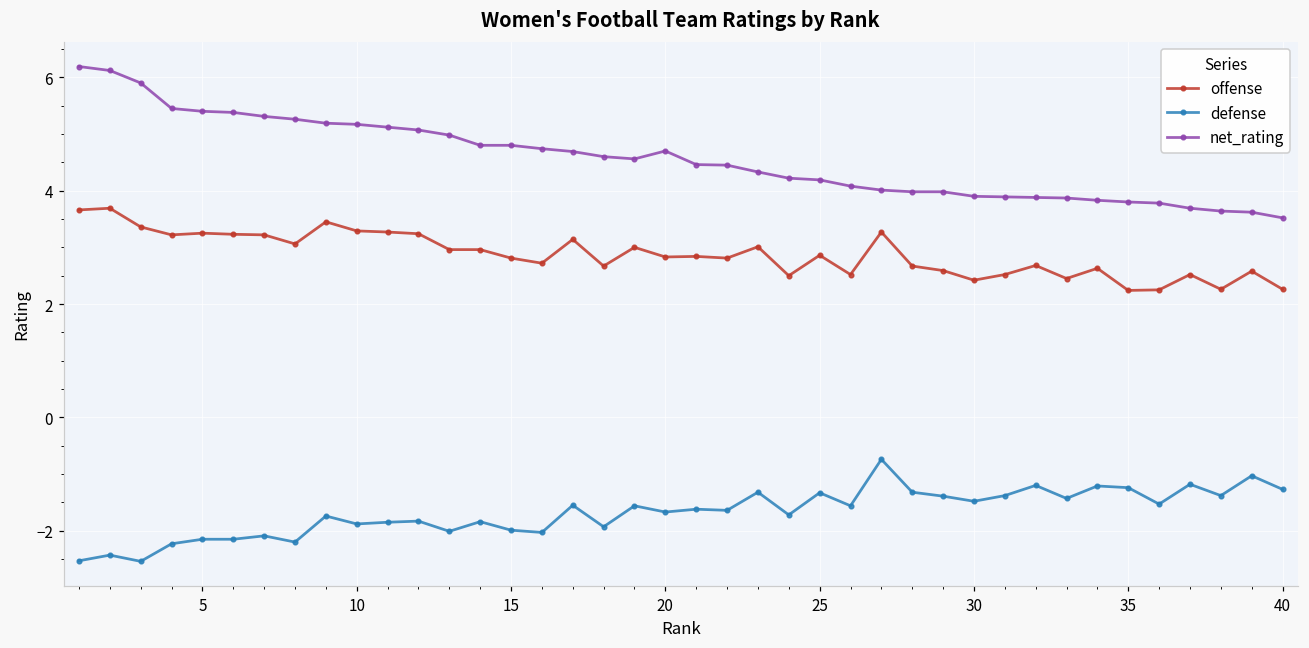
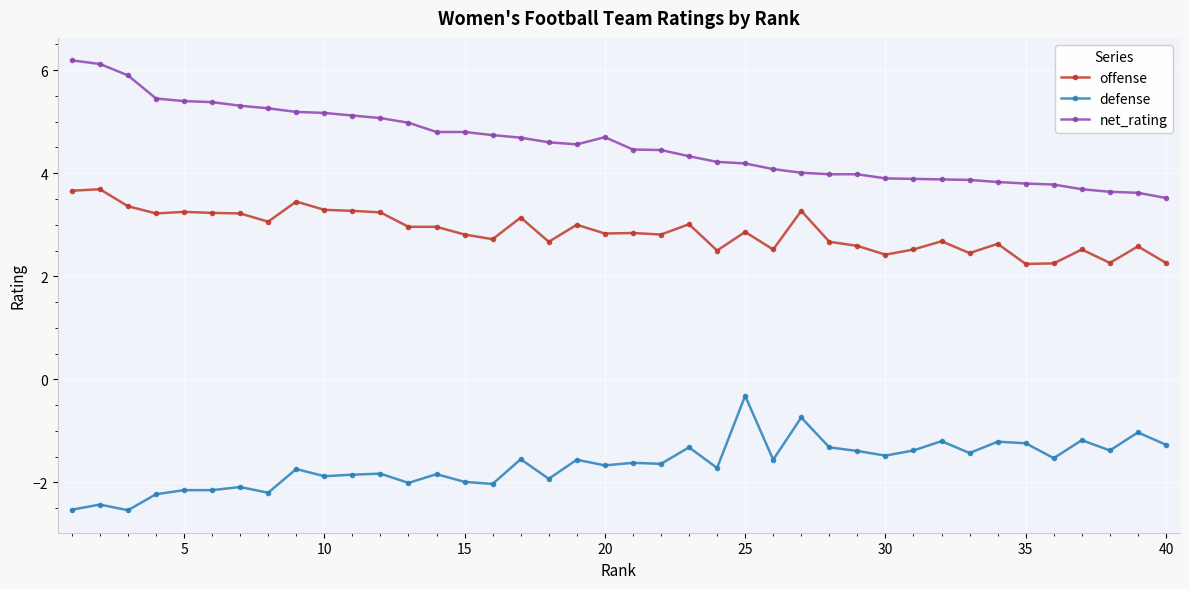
defense, 25: -1.3 -> -0.3
